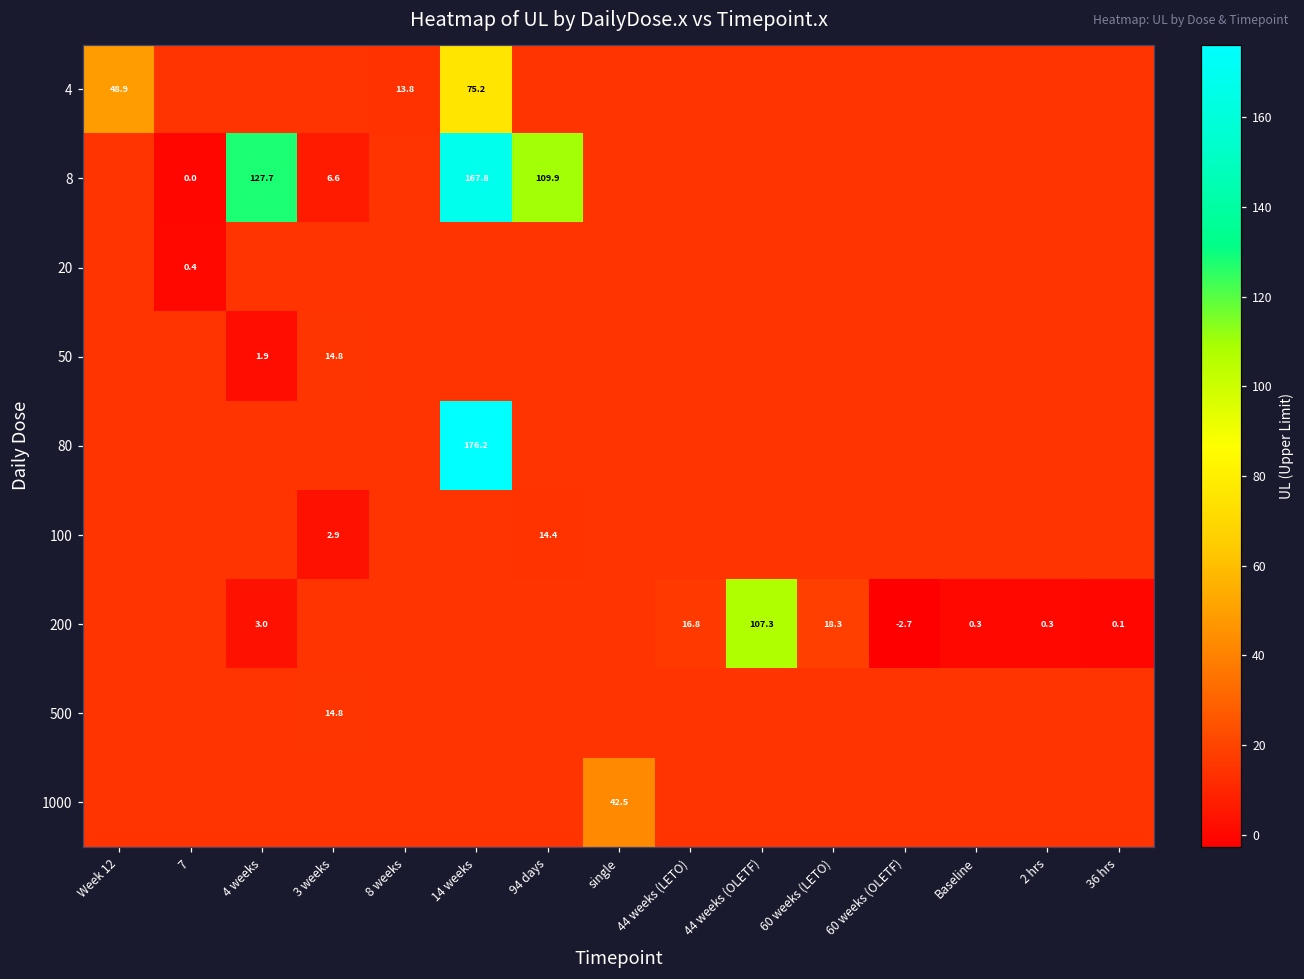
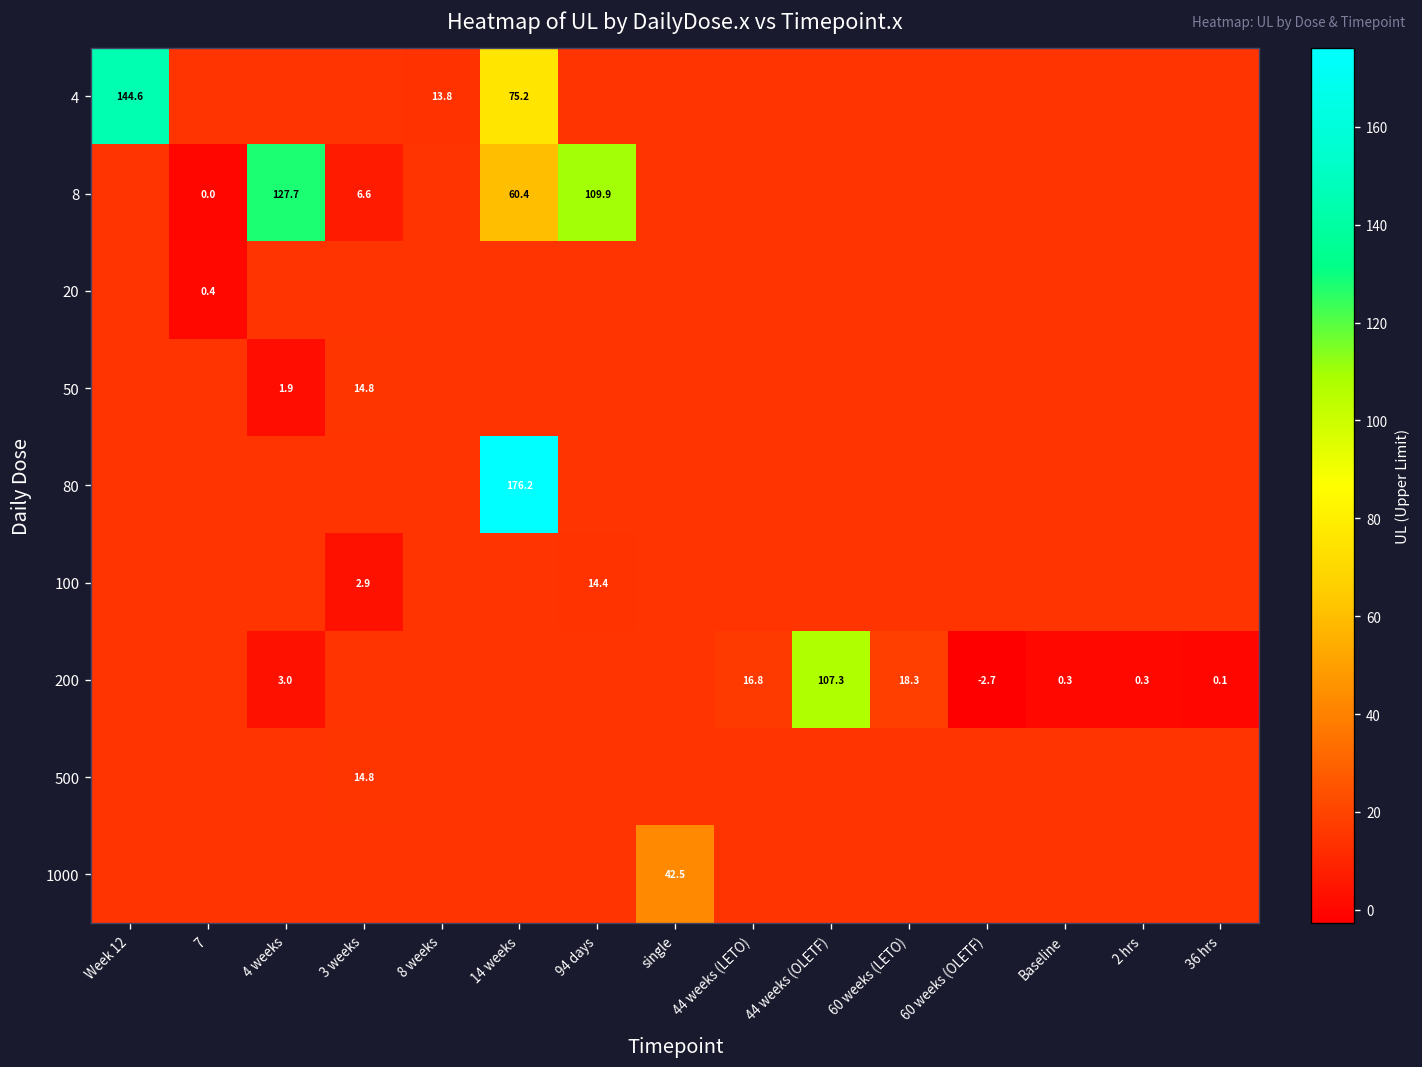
4, Week 12: 48.9 -> 144.6
8, 14 weeks: 167.8 -> 60.4
